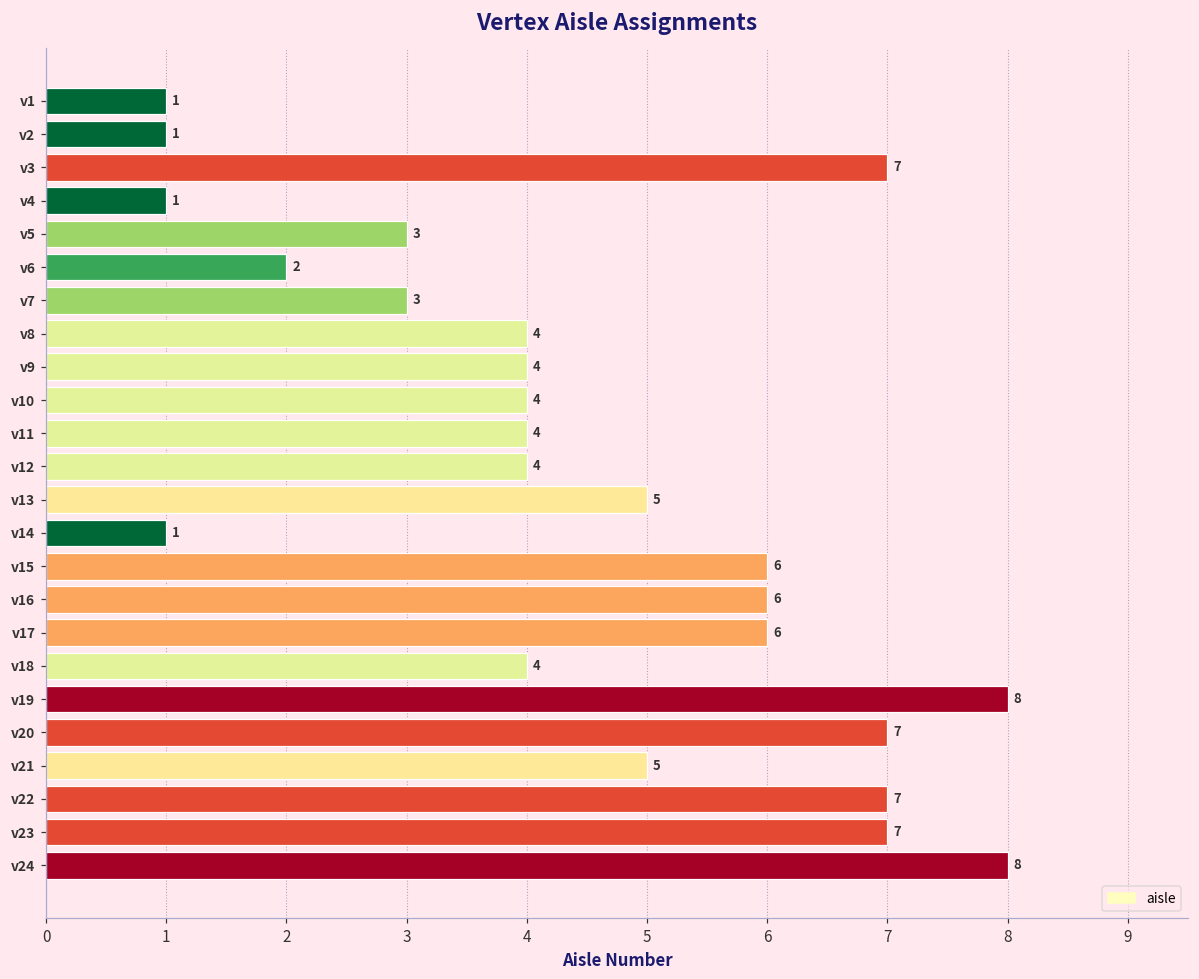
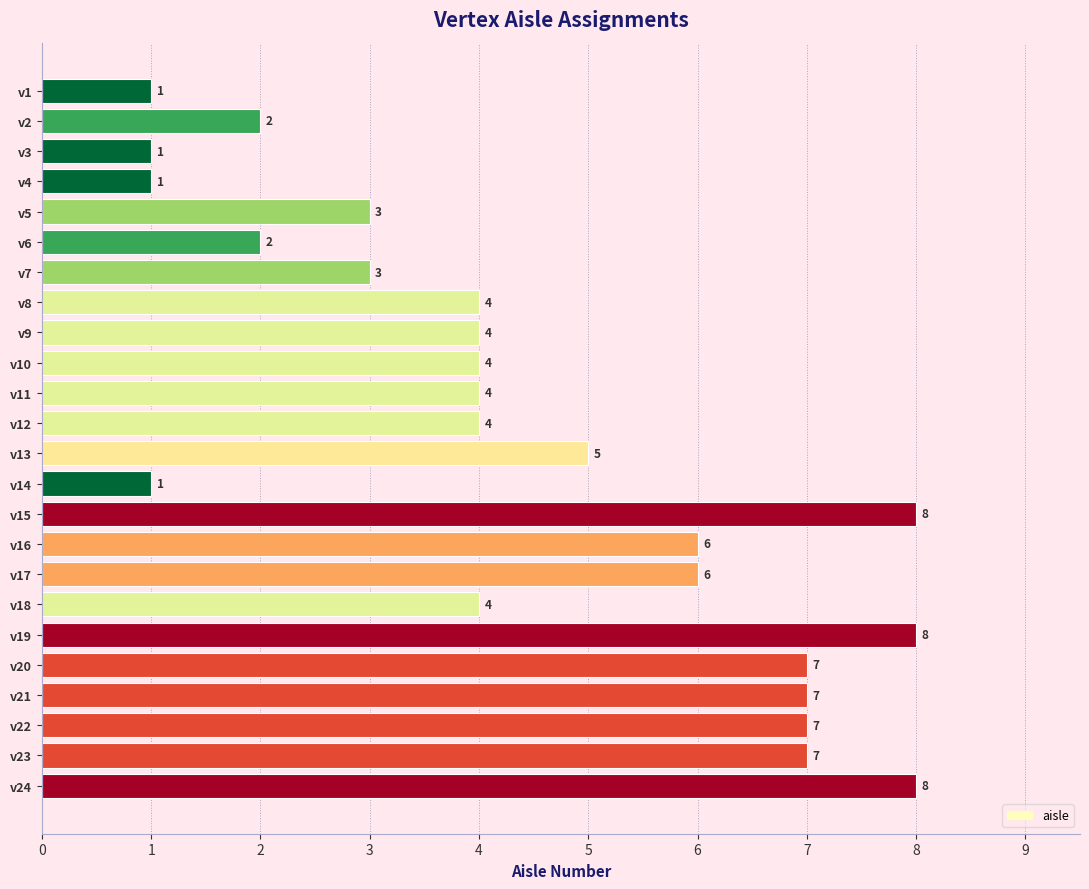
v2: 1 -> 2
v3: 7 -> 1
v15: 6 -> 8
v21: 5 -> 7
